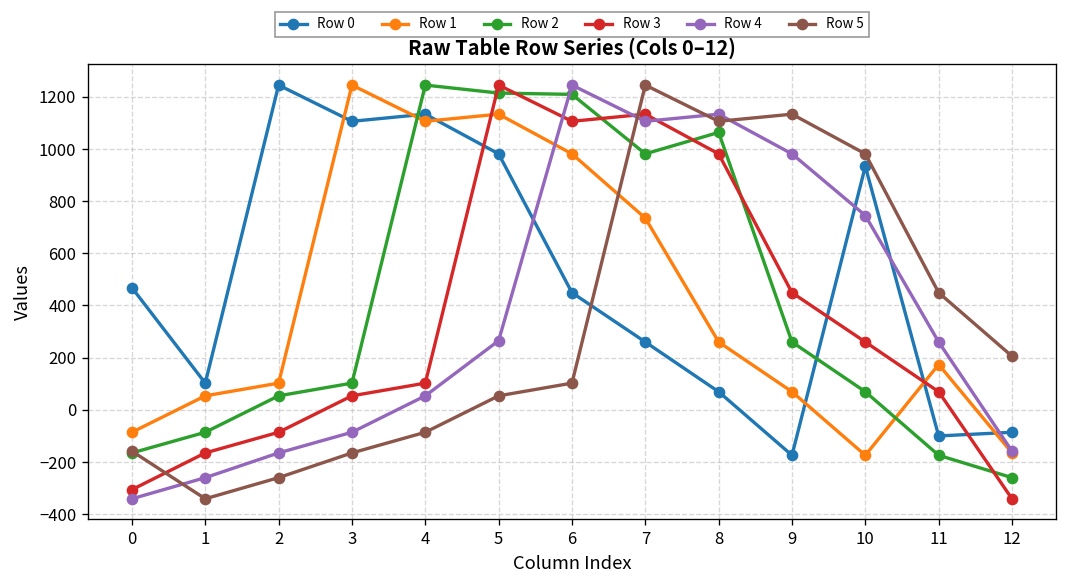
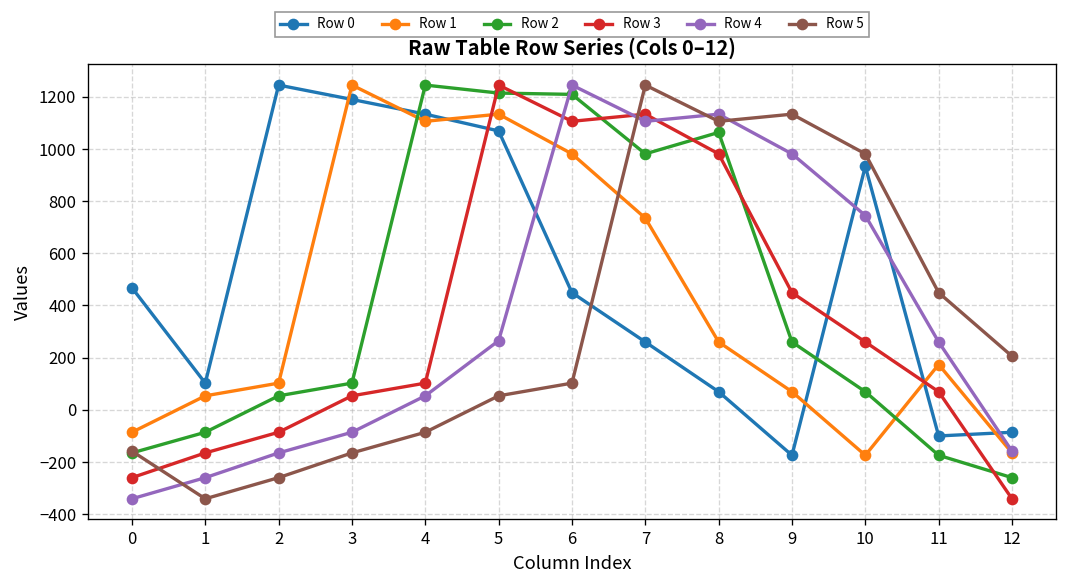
Row 3, 0: -310 -> -260
Row 0, 3: 1110 -> 1190
Row 0, 5: 980 -> 1070
